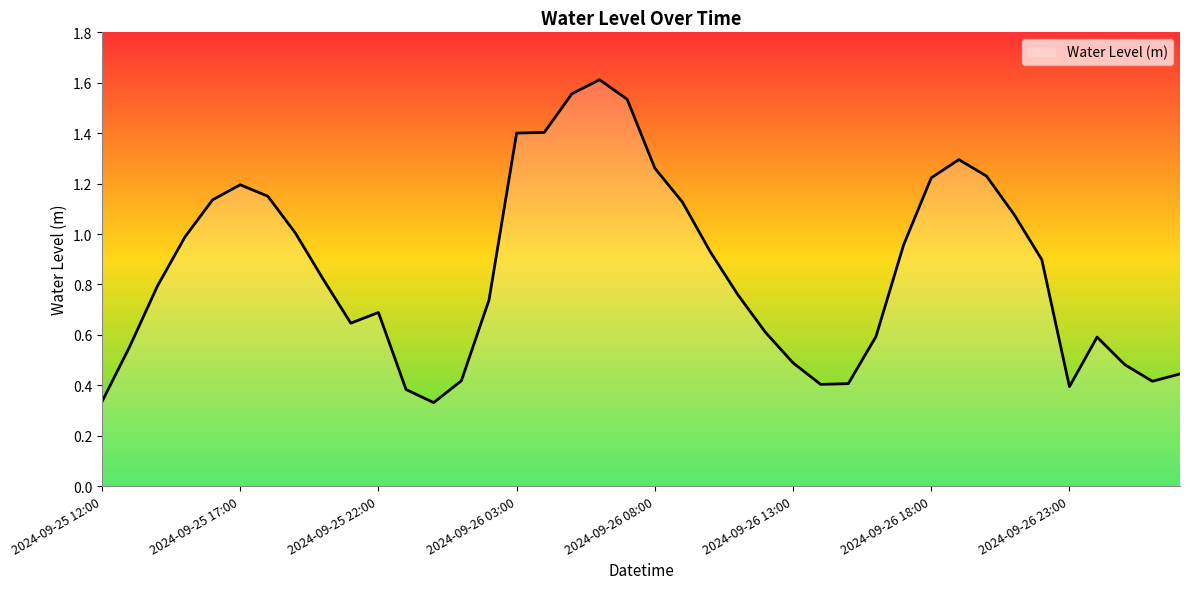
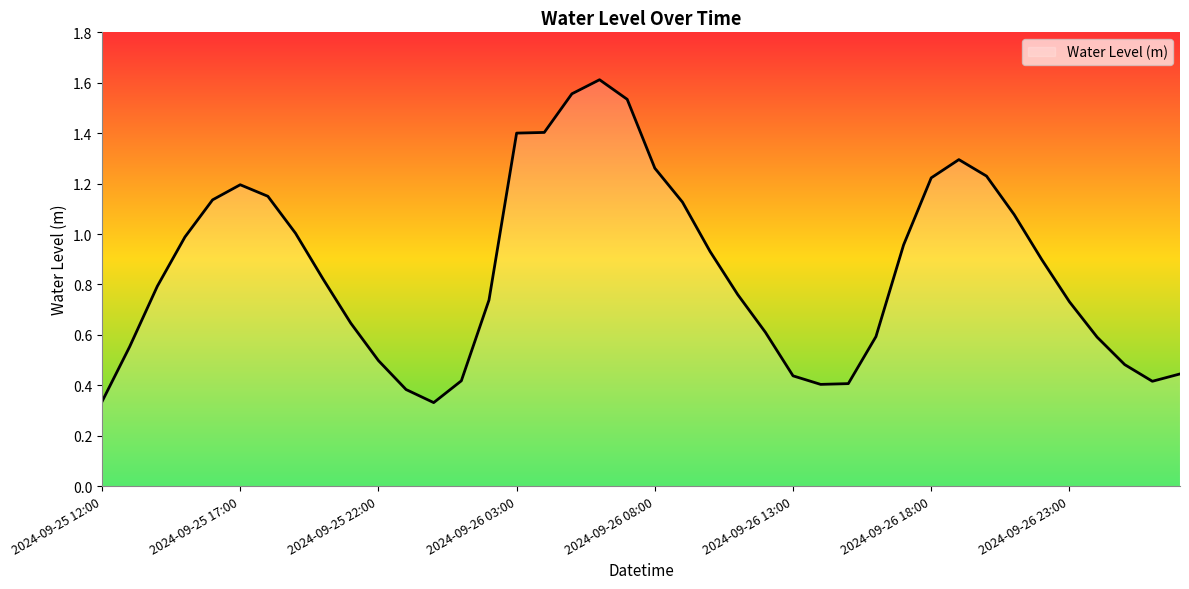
2024-09-25 22:00: 0.69 -> 0.50
2024-09-26 13:00: 0.49 -> 0.44
2024-09-26 23:00: 0.39 -> 0.73
